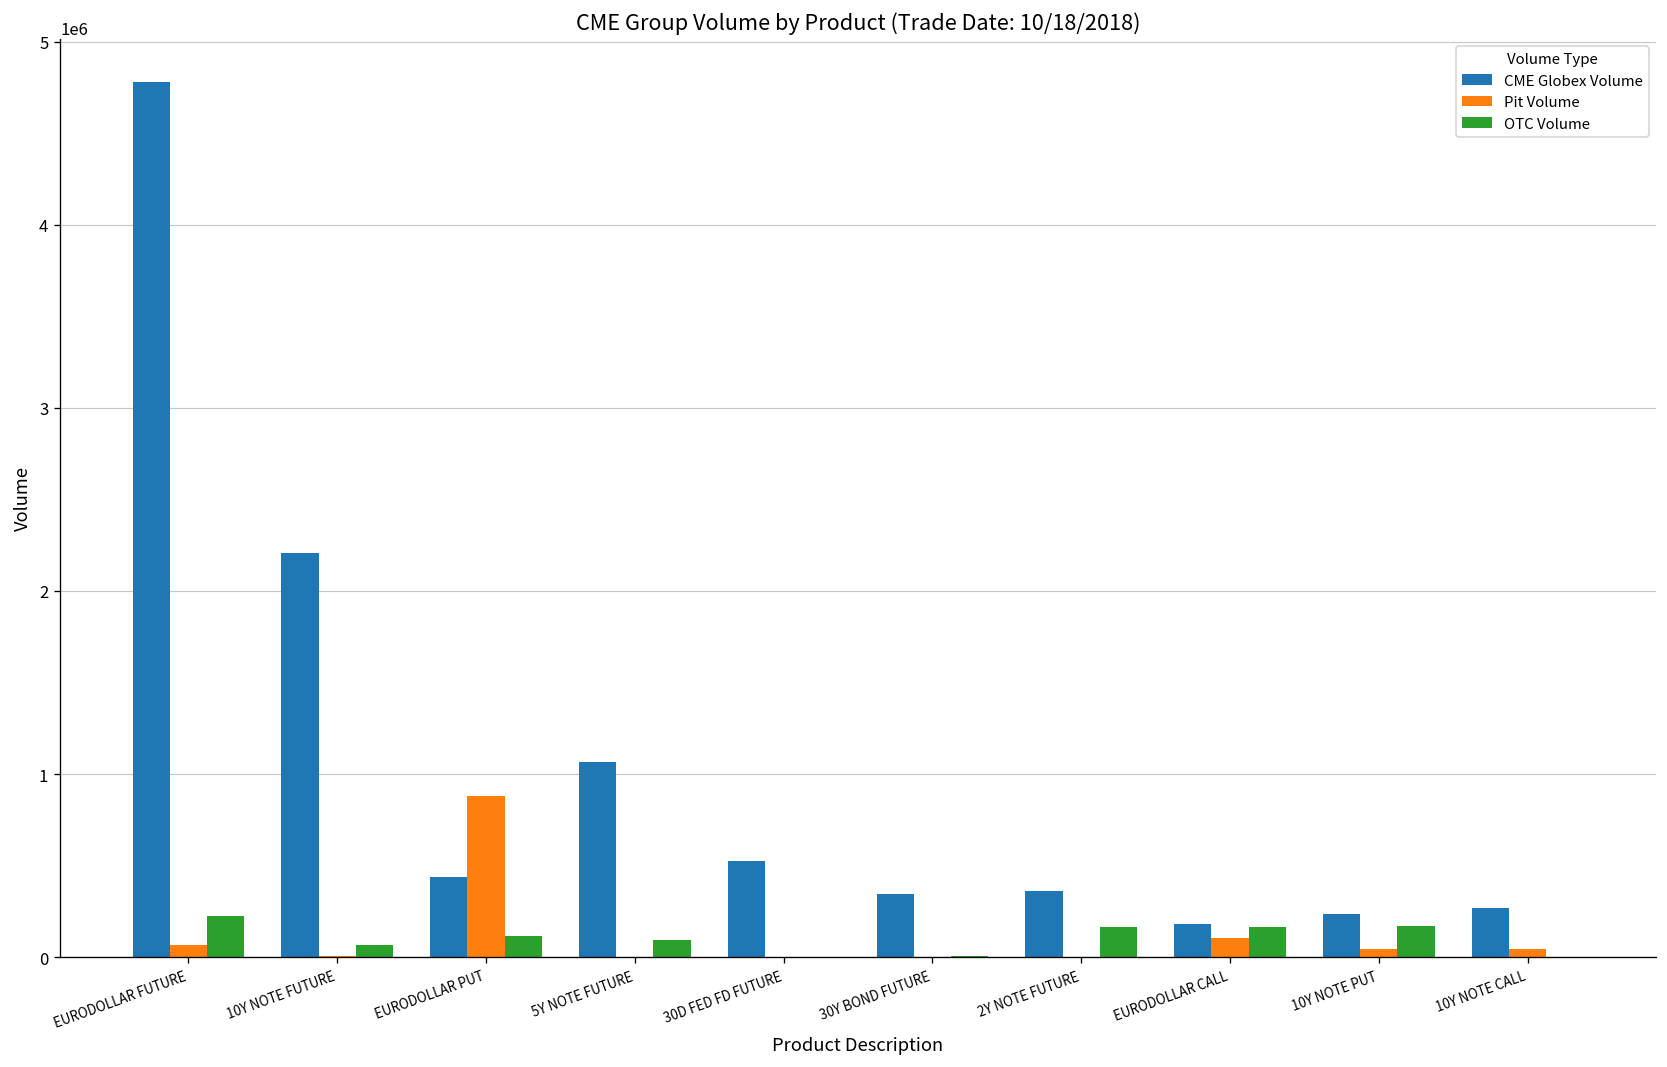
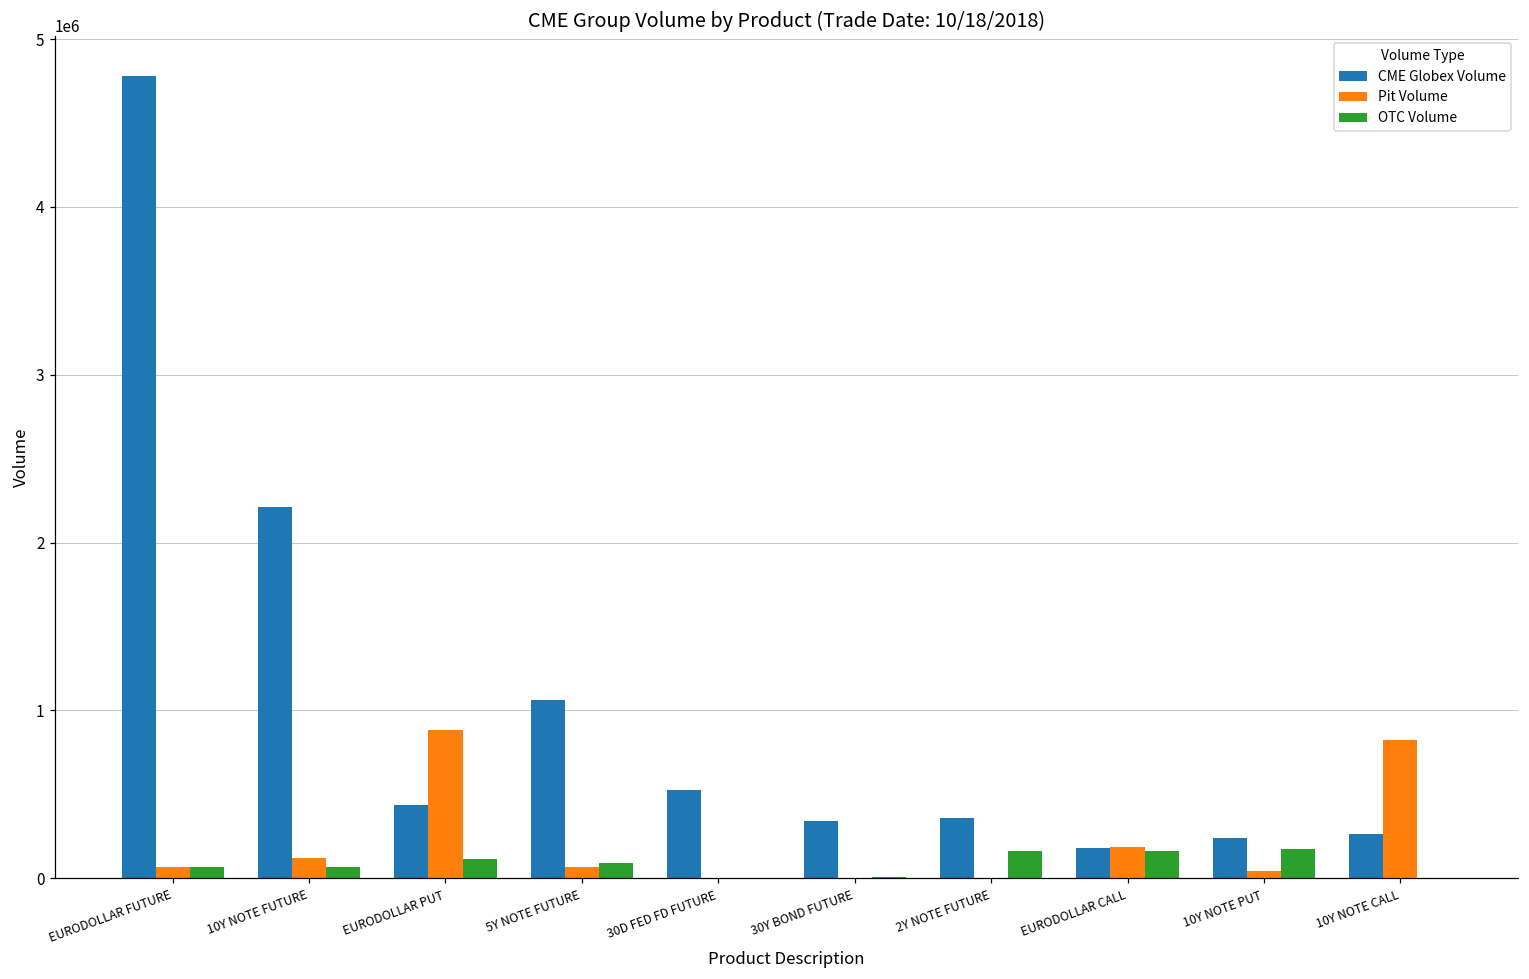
OTC Volume, EURODOLLAR FUTURE: 220000 -> 60000
Pit Volume, 10Y NOTE FUTURE: 0 -> 120000
Pit Volume, 5Y NOTE FUTURE: 0 -> 70000
Pit Volume, EURODOLLAR CALL: 100000 -> 180000
Pit Volume, 10Y NOTE CALL: 40000 -> 820000
